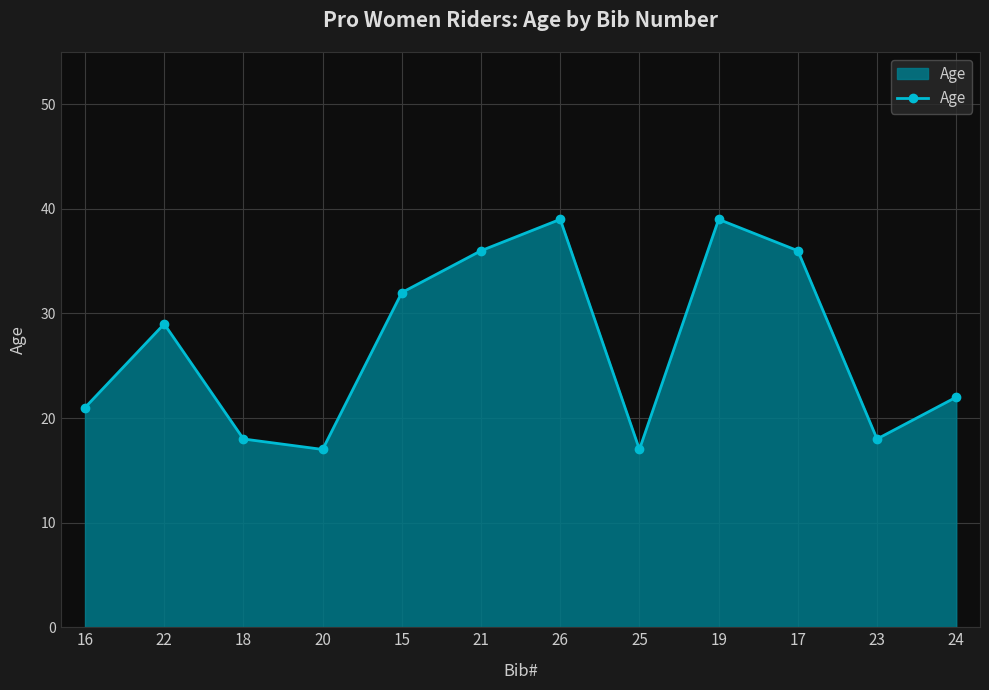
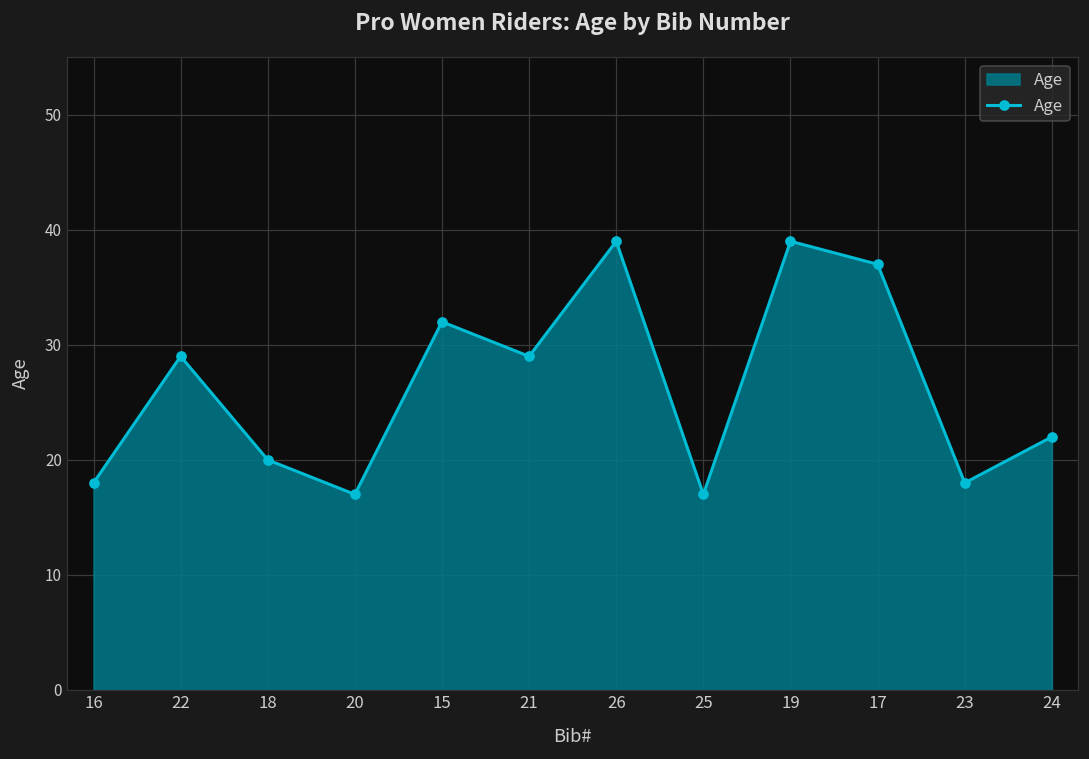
16: 21 -> 18
18: 18 -> 20
21: 36 -> 29
17: 36 -> 37
